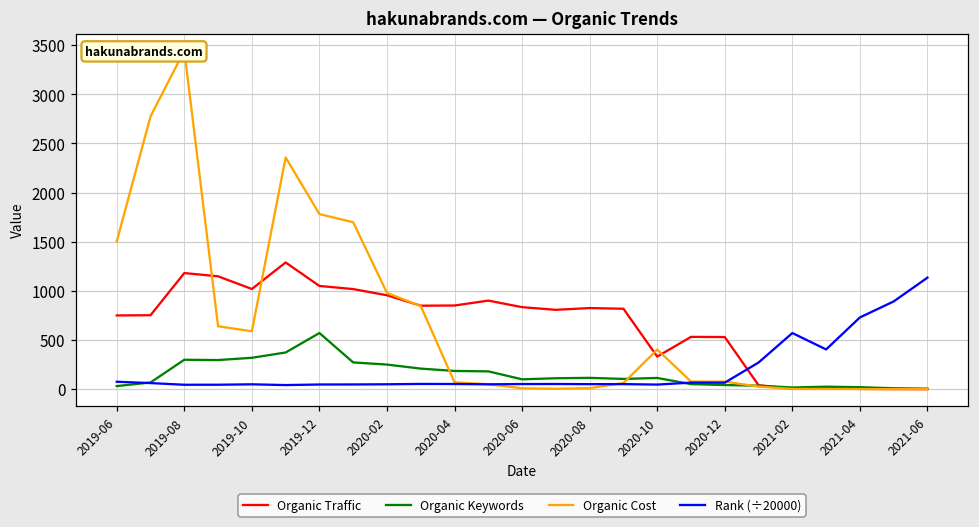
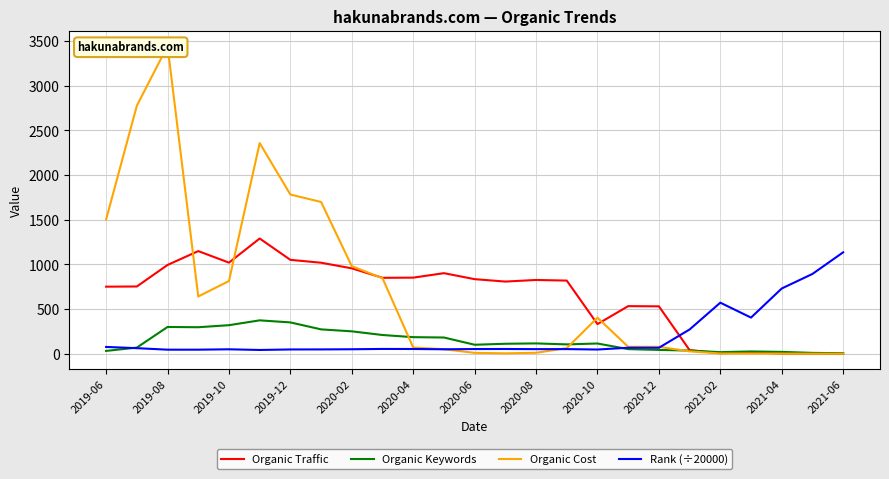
Organic Traffic, 2019-08: 1200 -> 1000
Organic Cost, 2019-10: 600 -> 800
Organic Keywords, 2019-12: 600 -> 400
